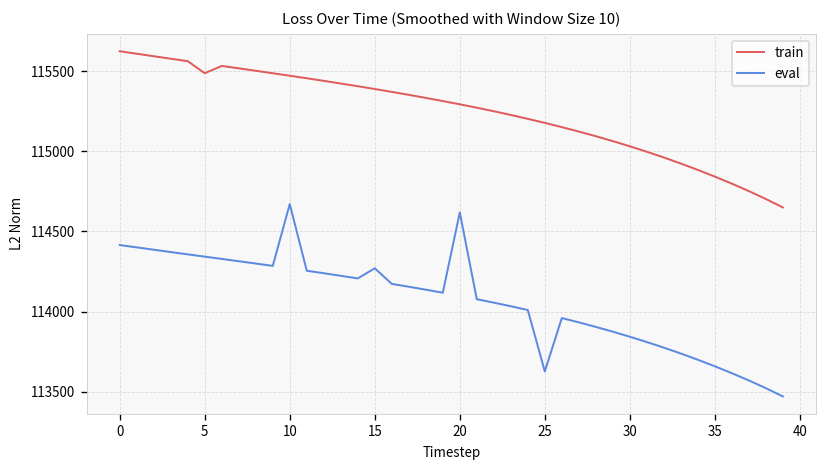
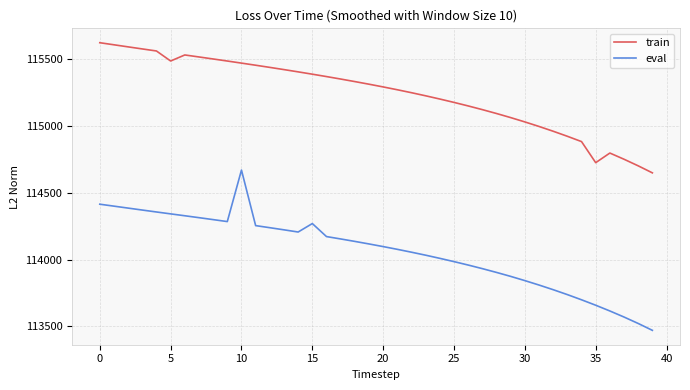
eval, 20: 114620 -> 114100
eval, 25: 113630 -> 113980
train, 35: 114840 -> 114730
